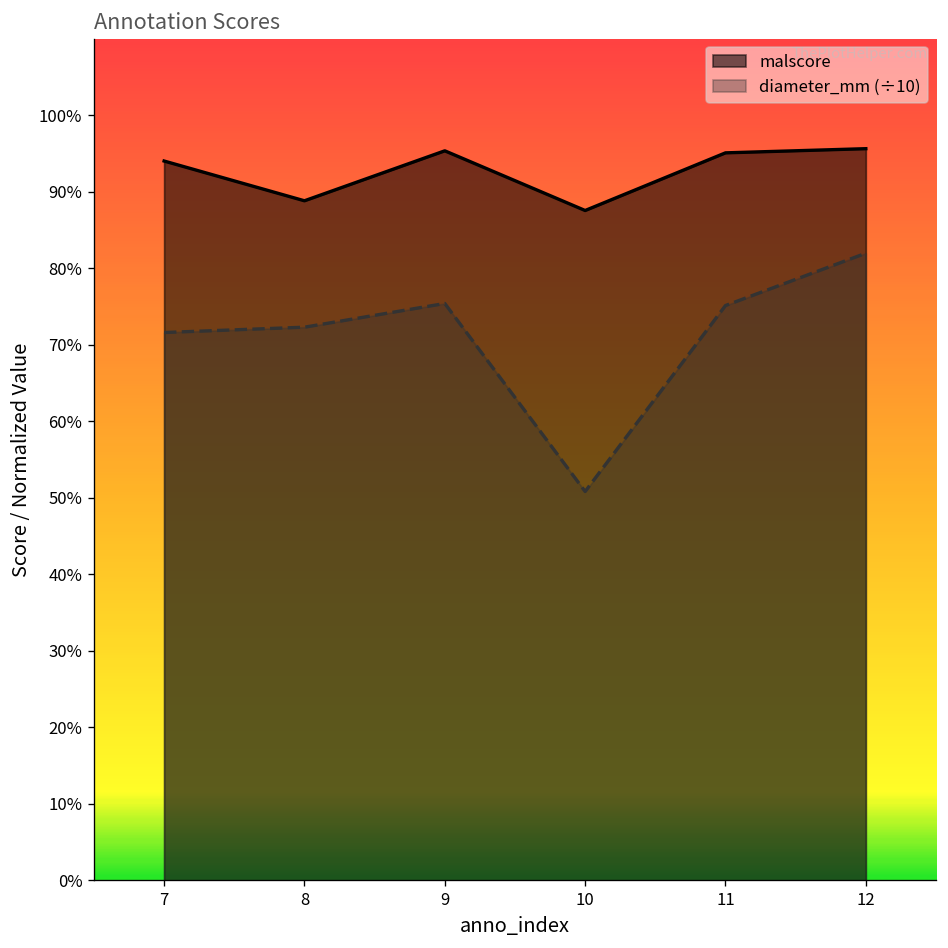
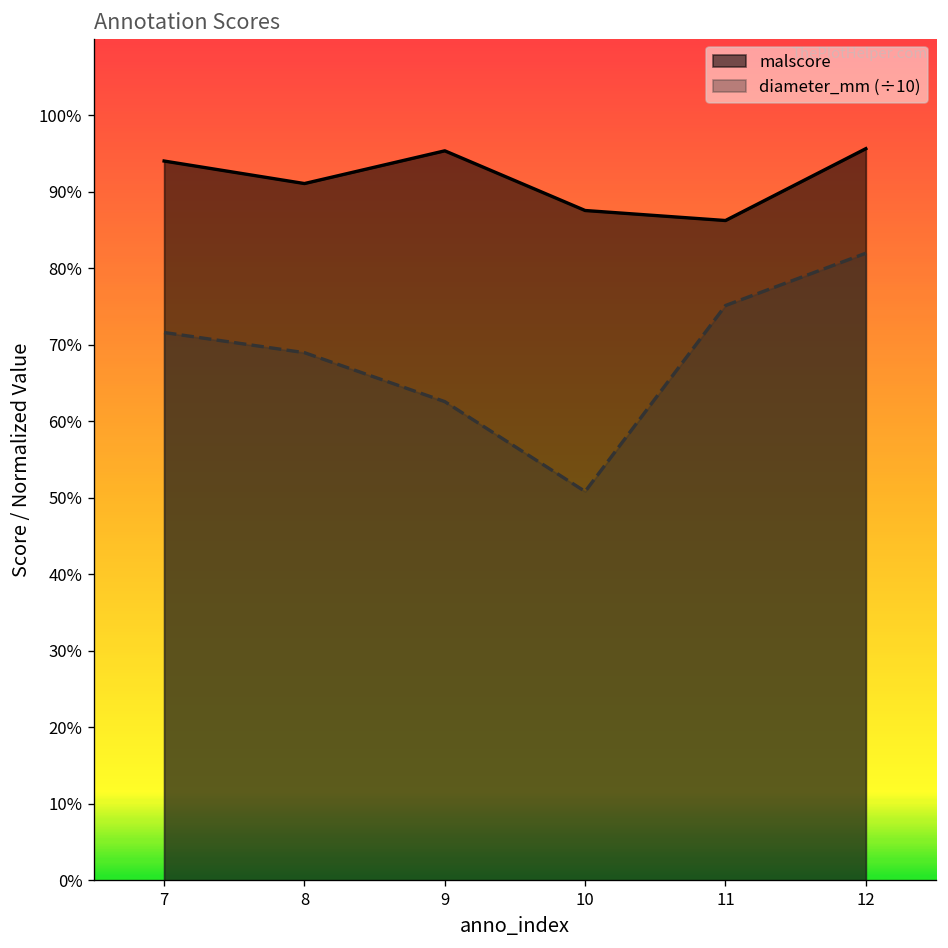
malscore, 8: 89% -> 91%
diameter_mm (÷10), 8: 72% -> 69%
diameter_mm (÷10), 9: 75% -> 63%
malscore, 11: 95% -> 86%
